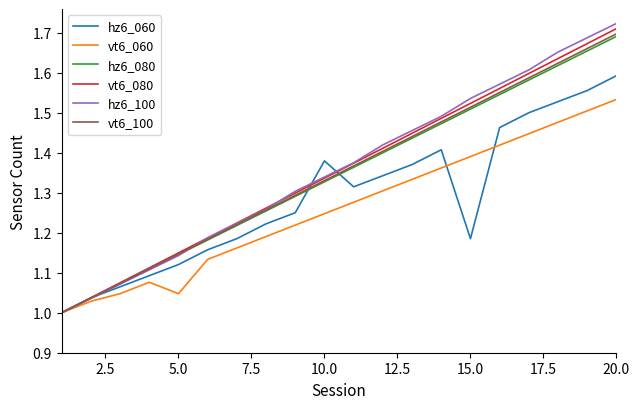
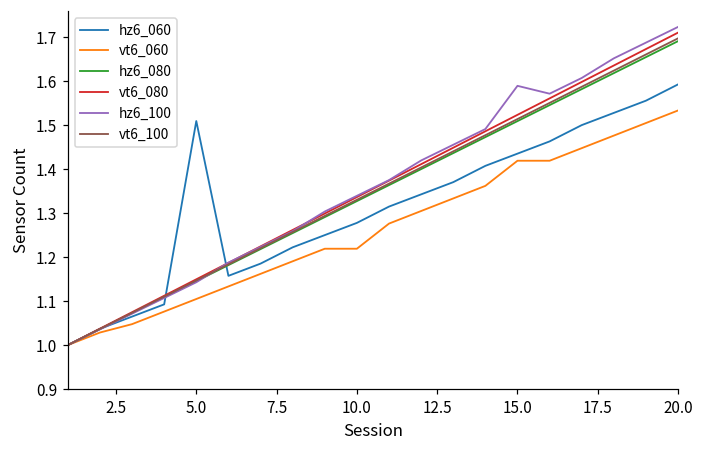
hz6_060, 5.0: 1.12 -> 1.51
vt6_060, 5.0: 1.05 -> 1.10
hz6_060, 10.0: 1.38 -> 1.28
vt6_060, 10.0: 1.25 -> 1.22
hz6_060, 15.0: 1.19 -> 1.44
vt6_060, 15.0: 1.39 -> 1.42
hz6_100, 15.0: 1.54 -> 1.59
